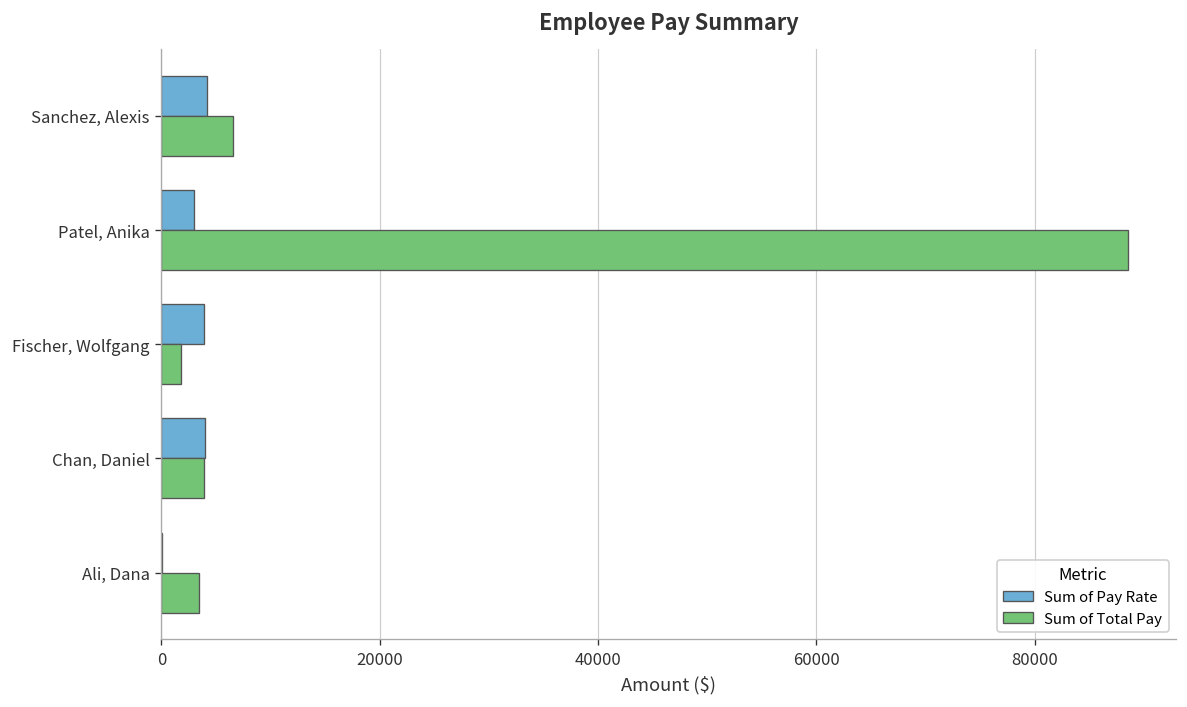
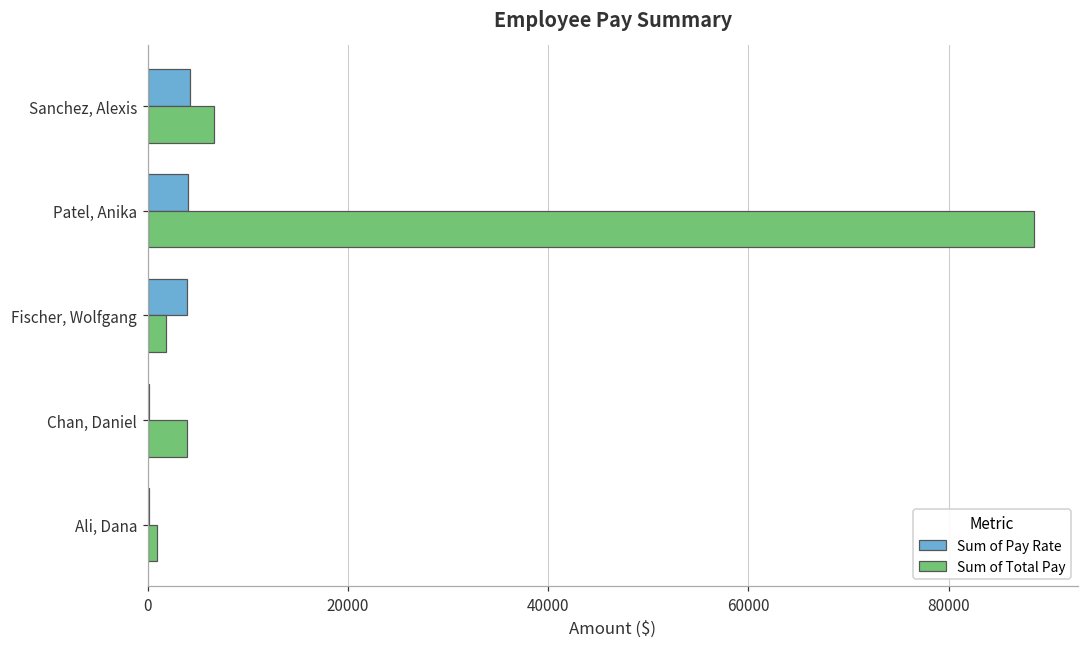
Sum of Pay Rate, Patel, Anika: 3000 -> 4000
Sum of Pay Rate, Chan, Daniel: 4000 -> 0
Sum of Total Pay, Ali, Dana: 3000 -> 1000
